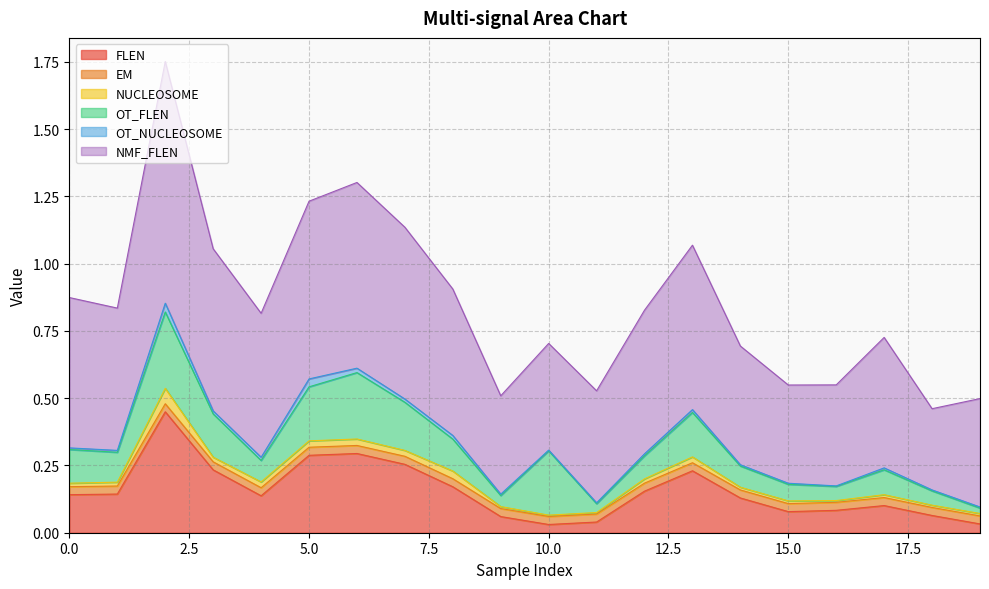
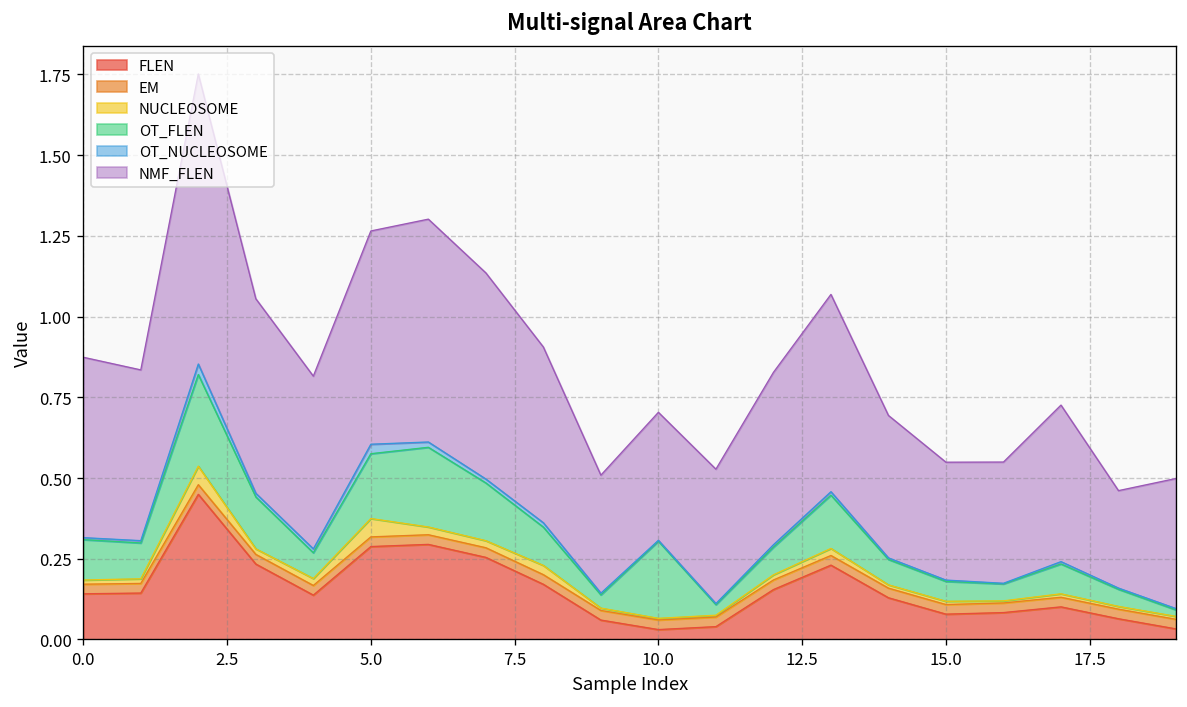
NUCLEOSOME, 5.0: 0.02 -> 0.06
